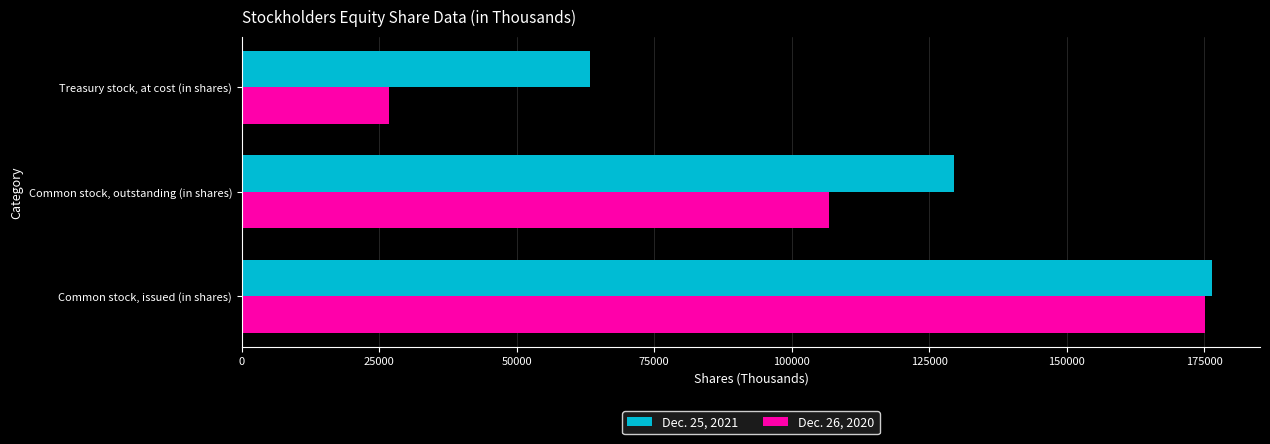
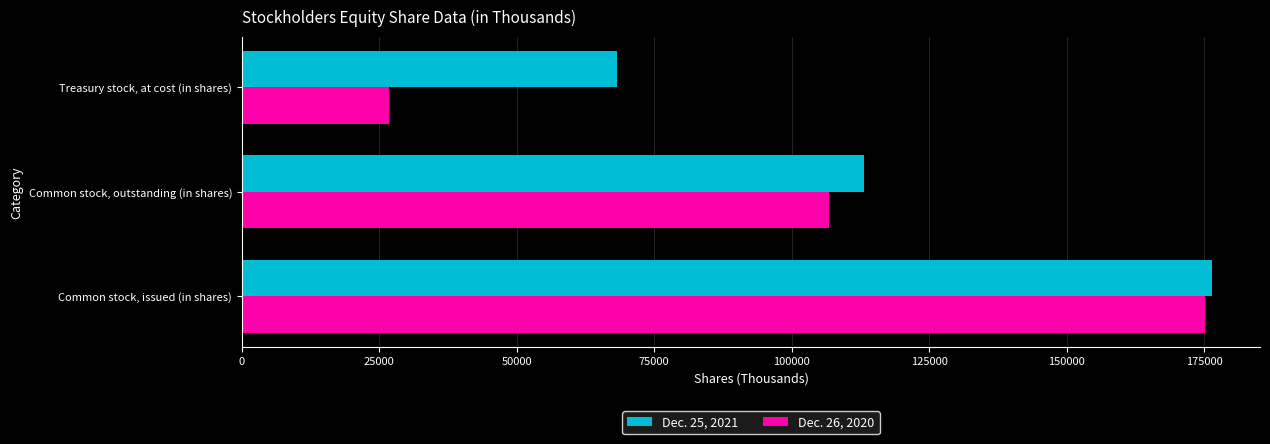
Dec. 25, 2021, Treasury stock, at cost (in shares): 63000 -> 68000
Dec. 25, 2021, Common stock, outstanding (in shares): 130000 -> 113000
